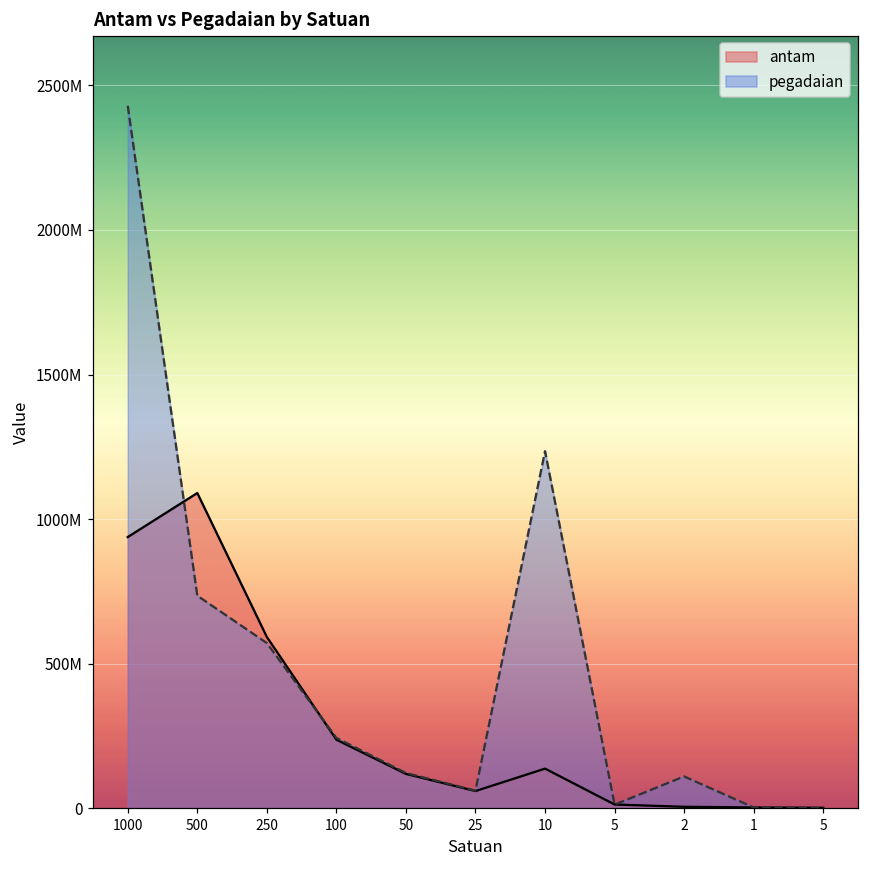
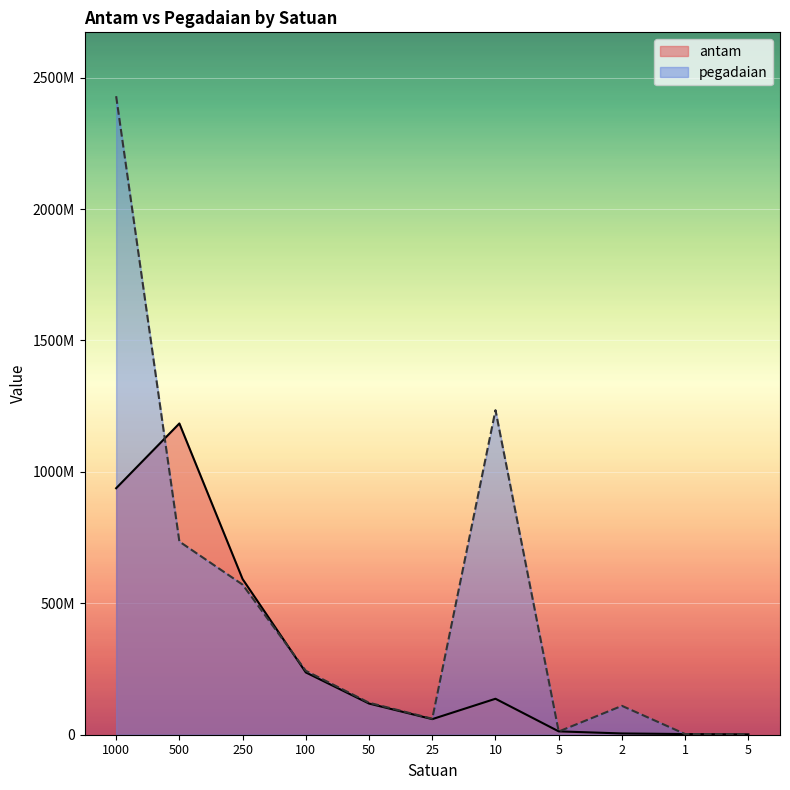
antam, 500: 1090000000 -> 1180000000
